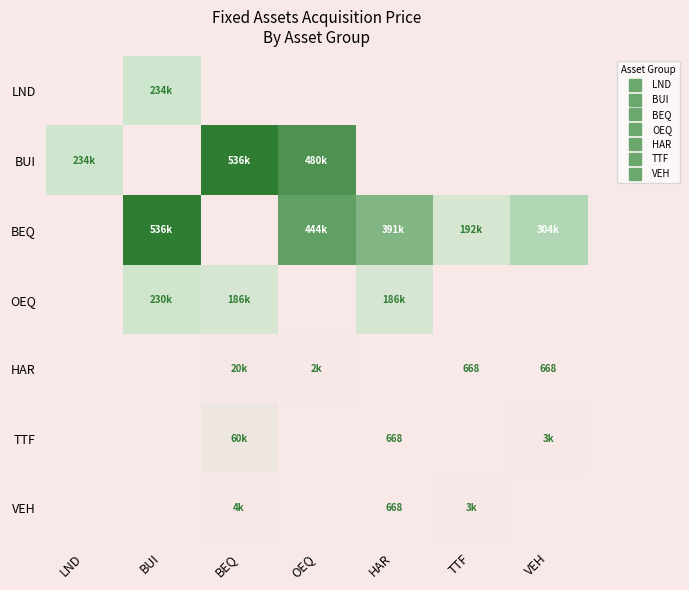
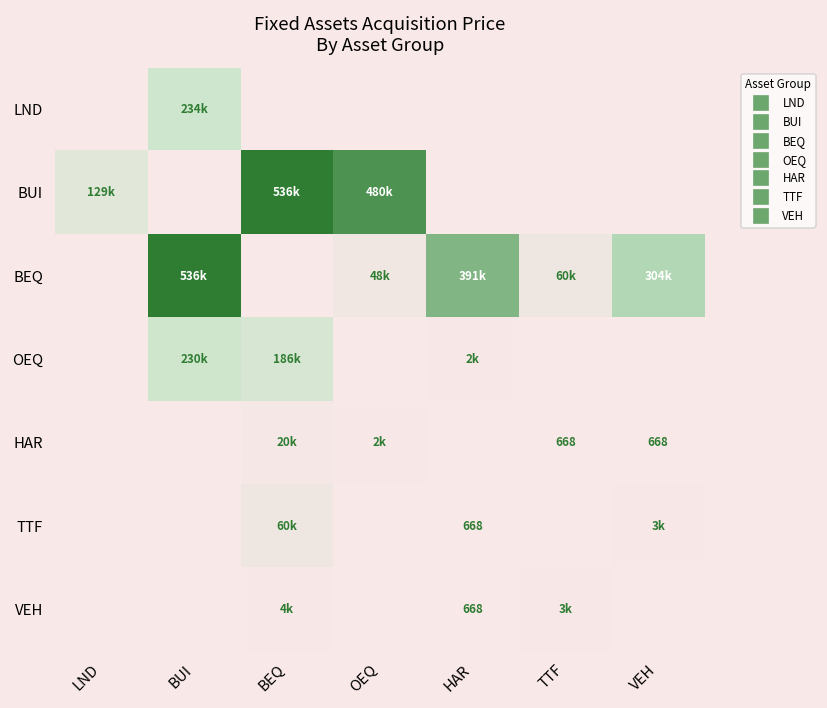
BUI, LND: 234k -> 129k
BEQ, OEQ: 444k -> 48k
BEQ, TTF: 192k -> 60k
OEQ, HAR: 186k -> 2k
